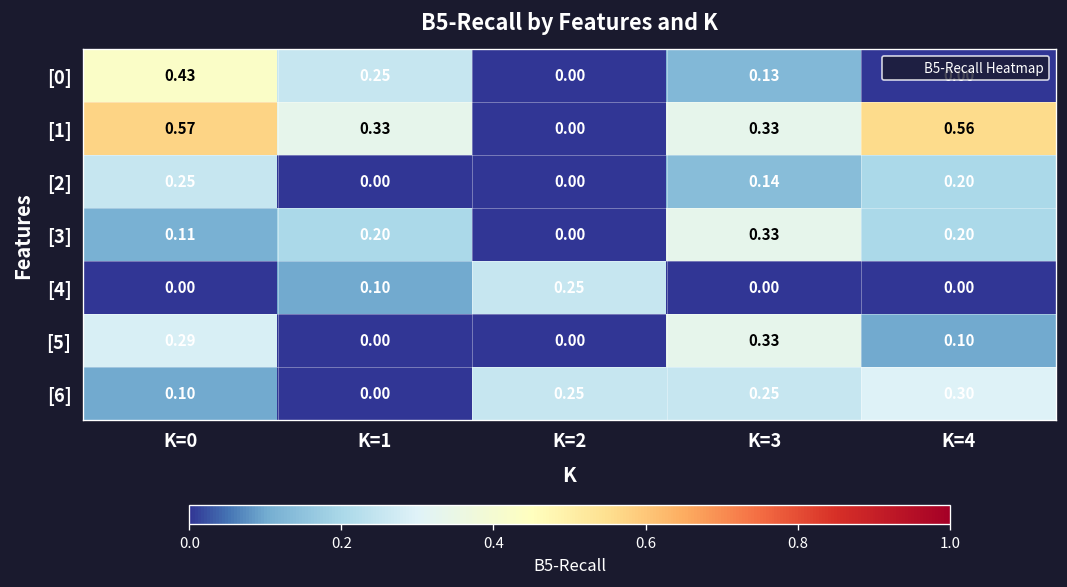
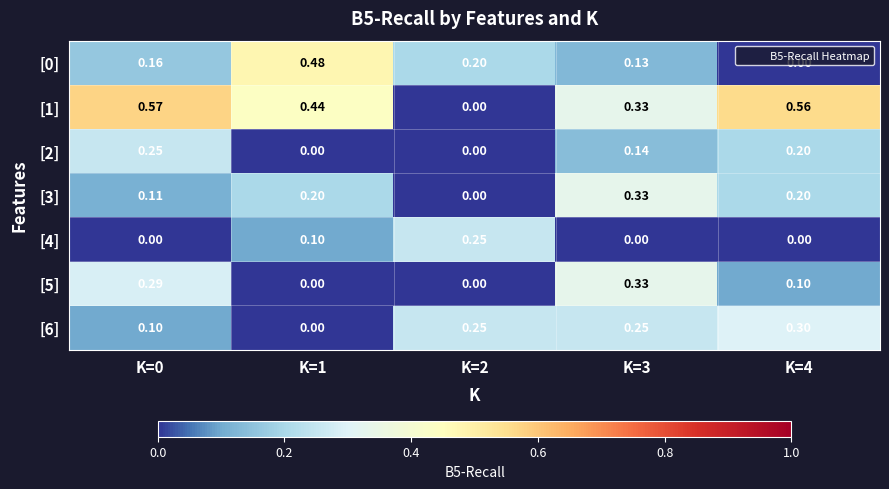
[0], K=0: 0.43 -> 0.16
[0], K=1: 0.25 -> 0.48
[0], K=2: 0.00 -> 0.20
[1], K=1: 0.33 -> 0.44
